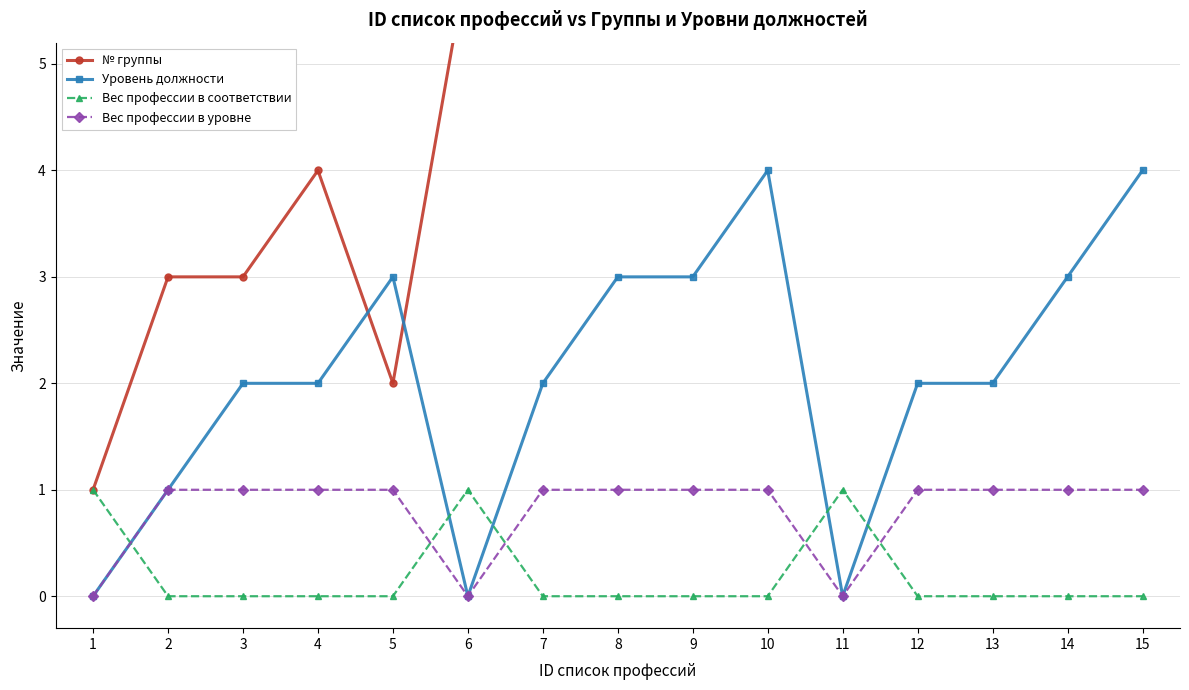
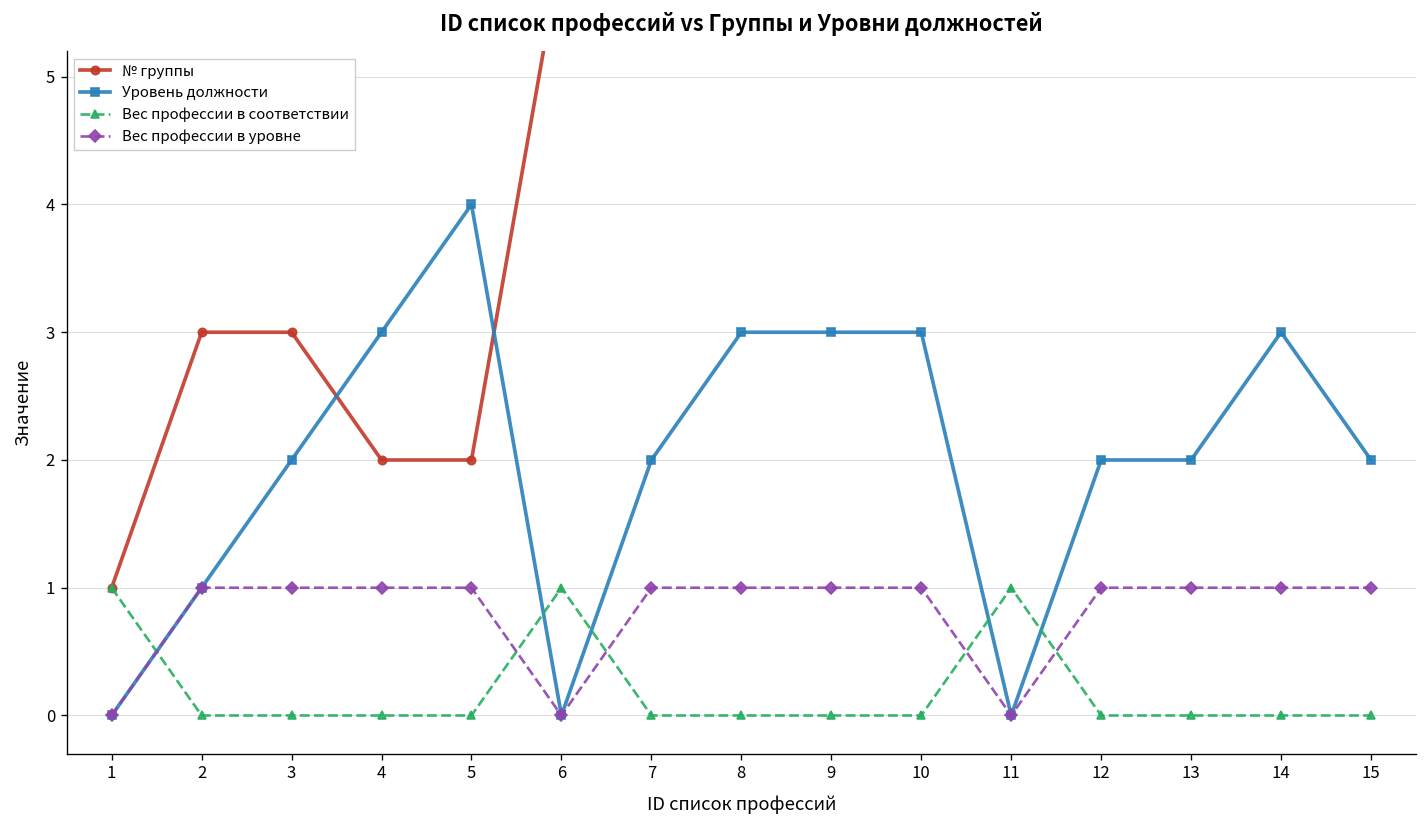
№ группы, 4: 4 -> 2
Уровень должности, 4: 2 -> 3
Уровень должности, 5: 3 -> 4
Уровень должности, 10: 4 -> 3
Уровень должности, 15: 4 -> 2
